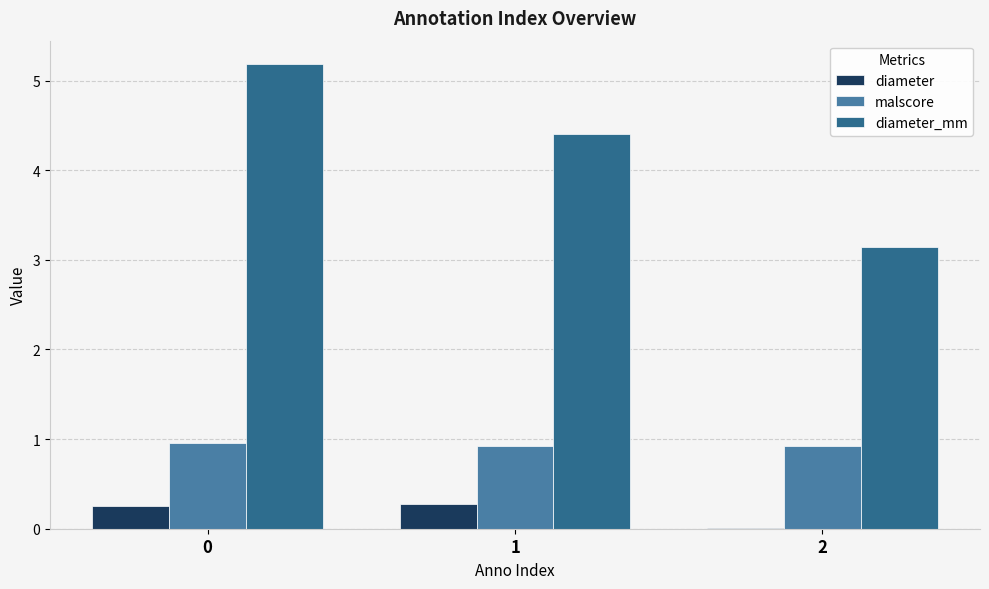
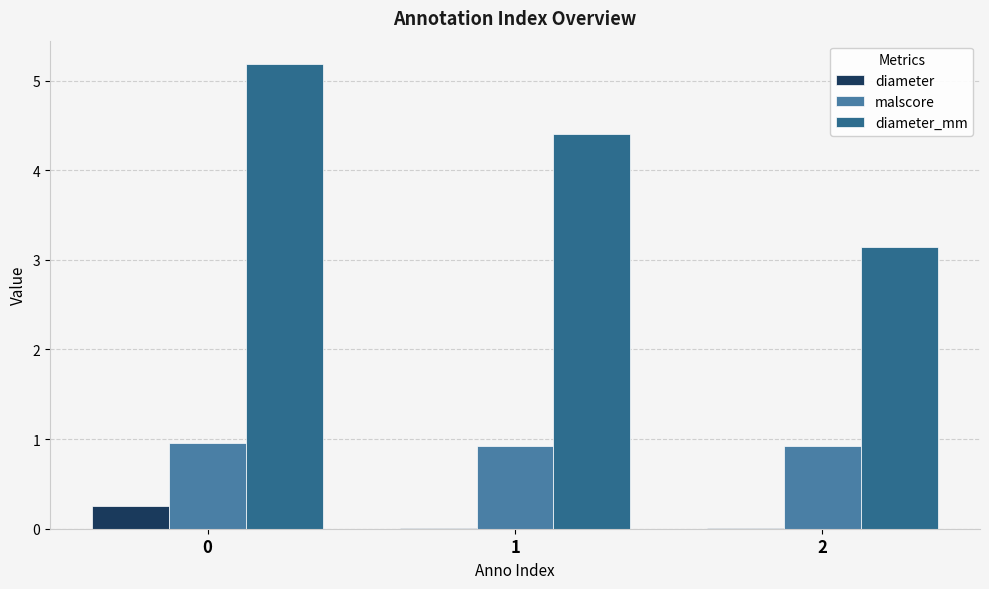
diameter, 1: 0.3 -> 0.0
